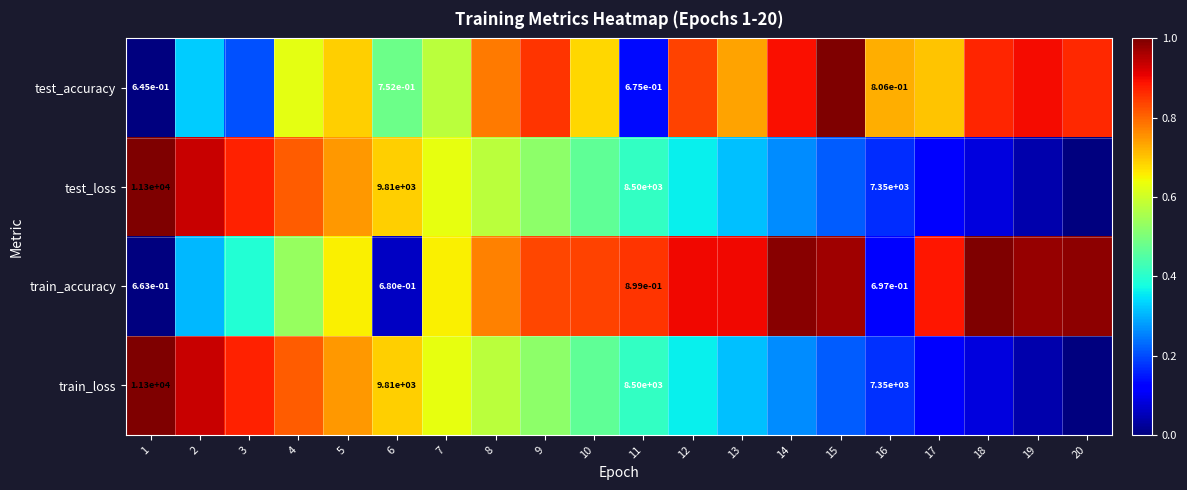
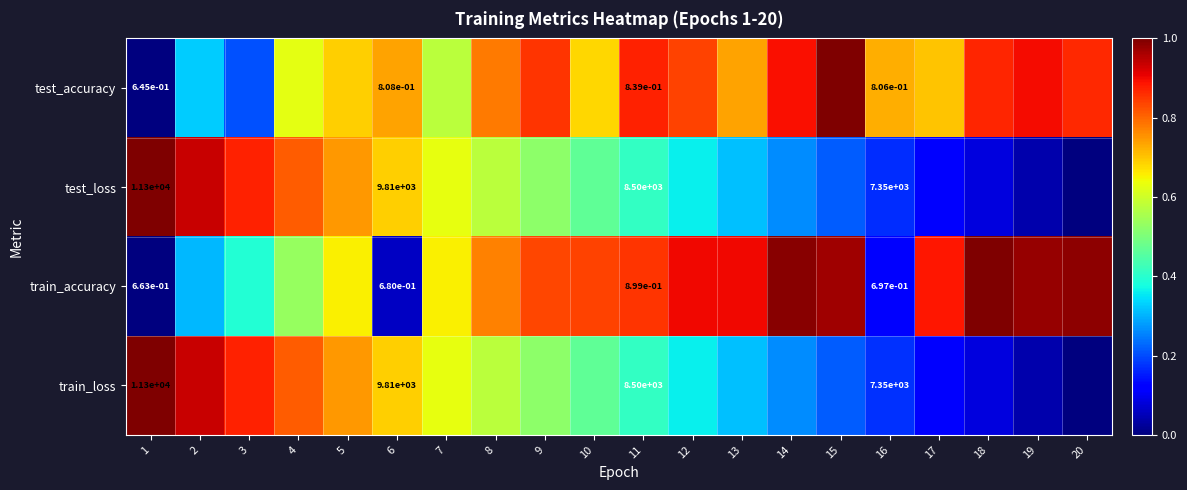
test_accuracy, 6: 7.52e-01 -> 8.08e-01
test_accuracy, 11: 6.75e-01 -> 8.39e-01
